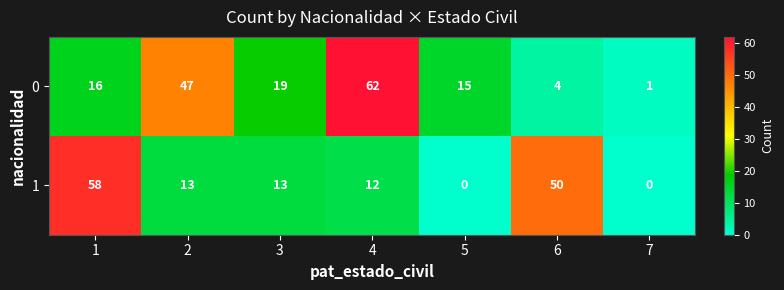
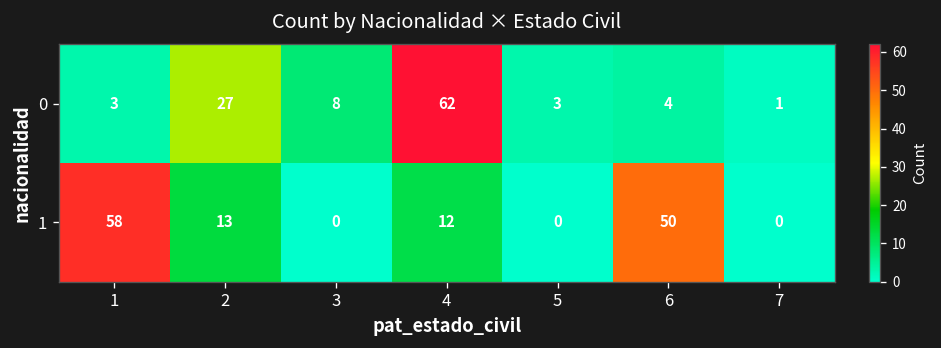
0, 1: 16 -> 3
0, 2: 47 -> 27
0, 3: 19 -> 8
0, 5: 15 -> 3
1, 3: 13 -> 0
